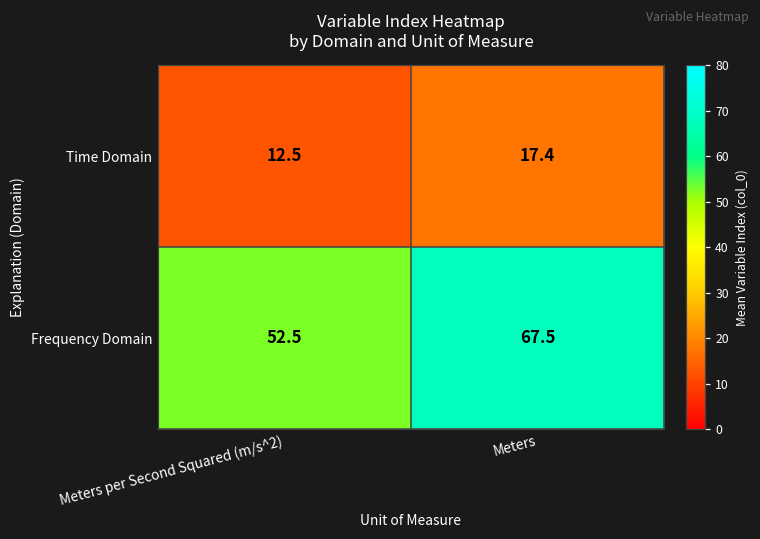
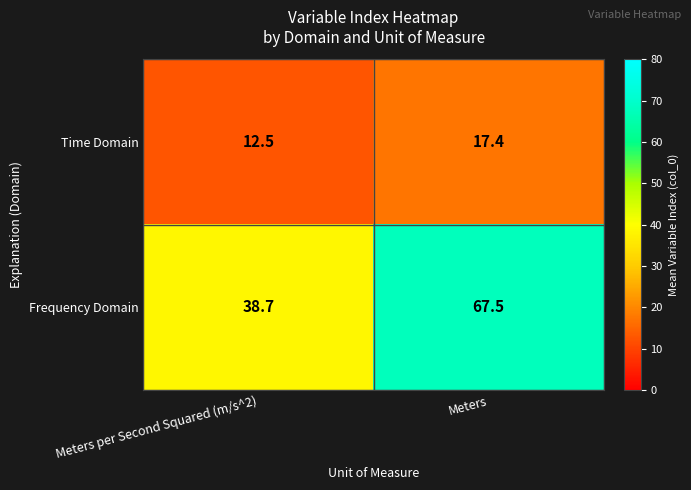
Frequency Domain, Meters per Second Squared (m/s^2): 52.5 -> 38.7
